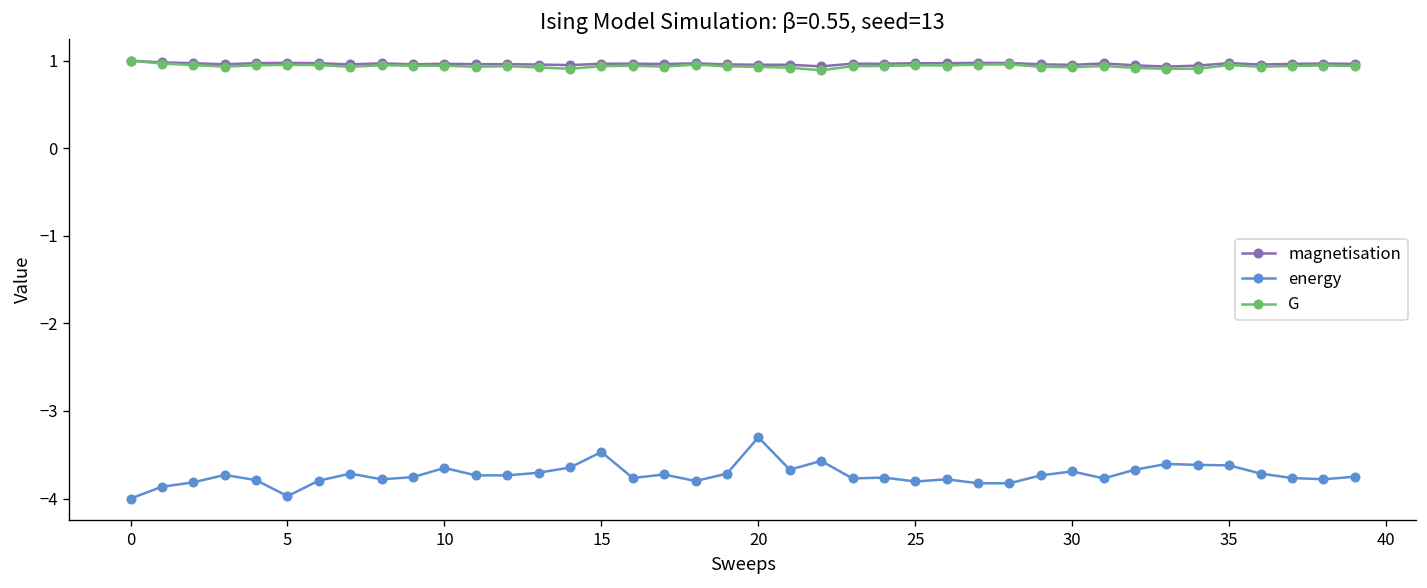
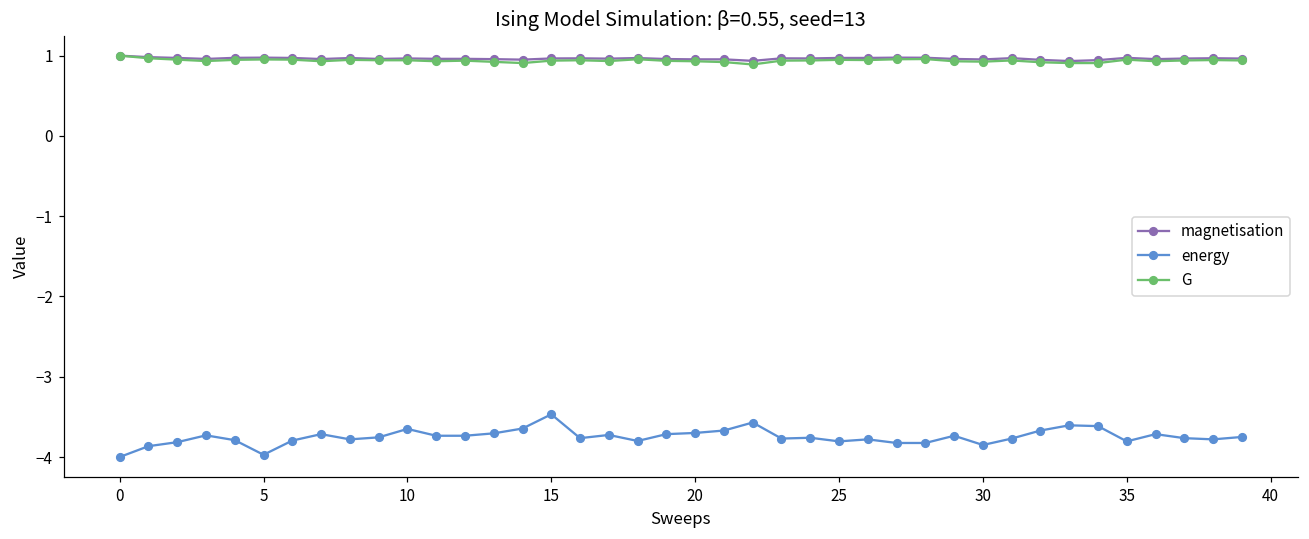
energy, 20: -3.3 -> -3.7
energy, 30: -3.7 -> -3.9
energy, 35: -3.6 -> -3.8
